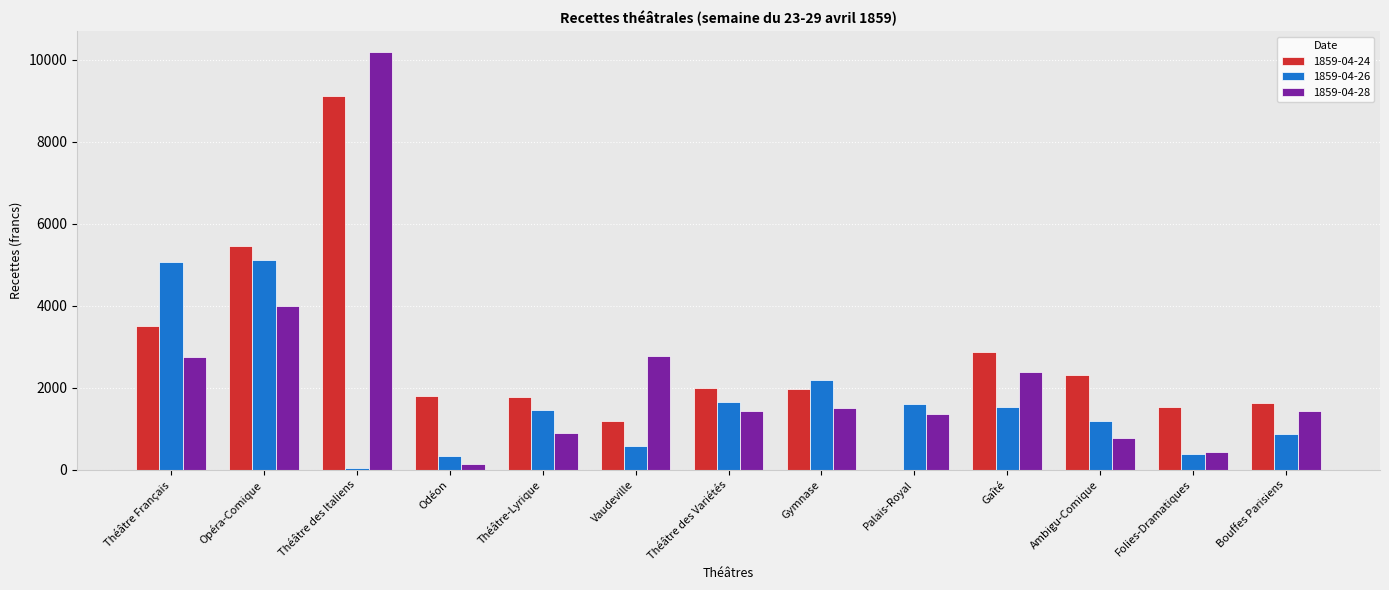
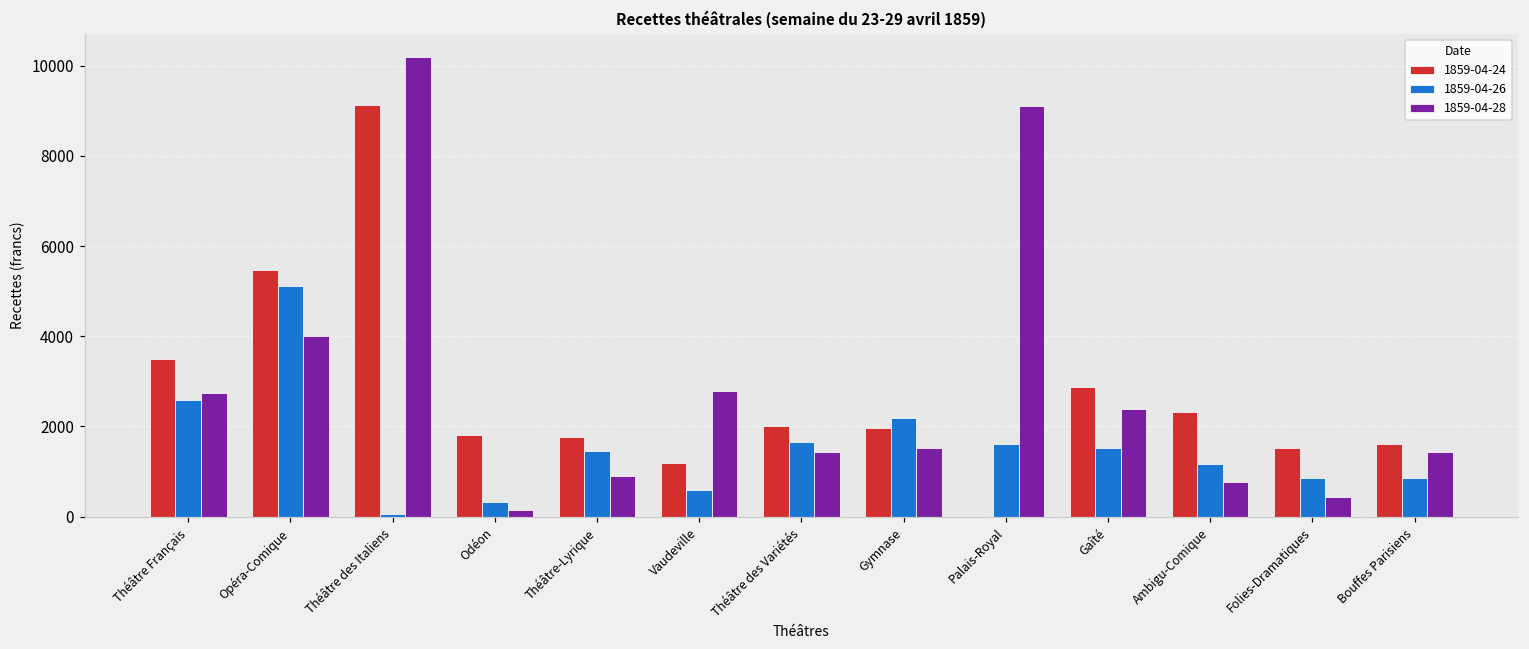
1859-04-26, Théâtre Français: 5100 -> 2600
1859-04-28, Palais-Royal: 1400 -> 9100
1859-04-26, Folies-Dramatiques: 400 -> 900
